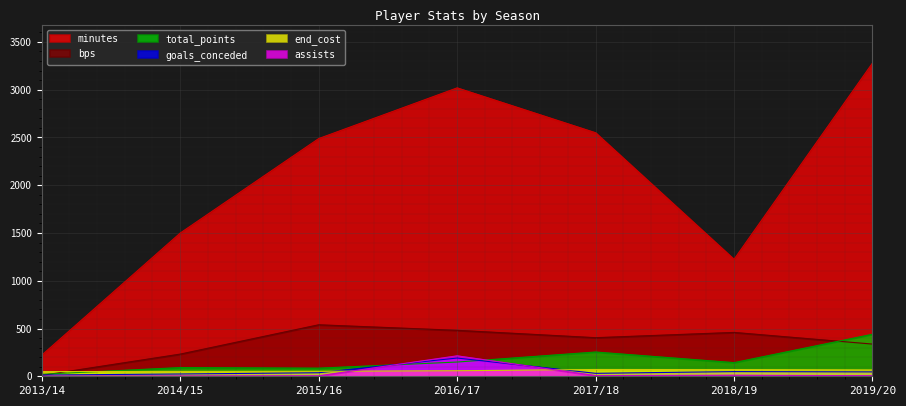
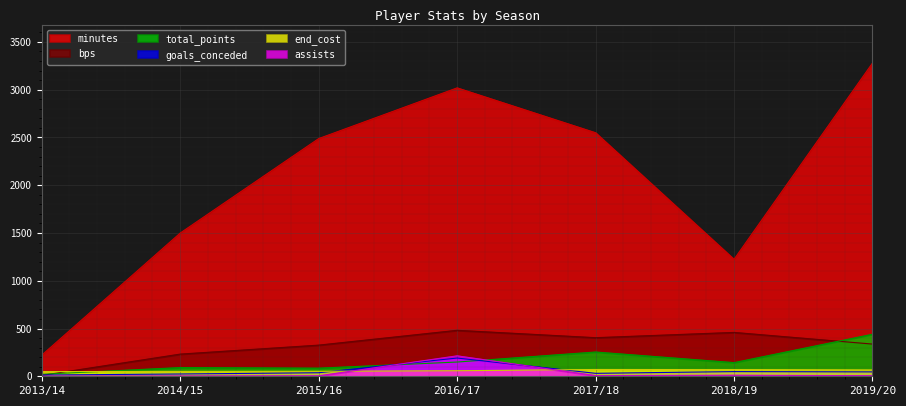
bps, 2015/16: 500 -> 300
